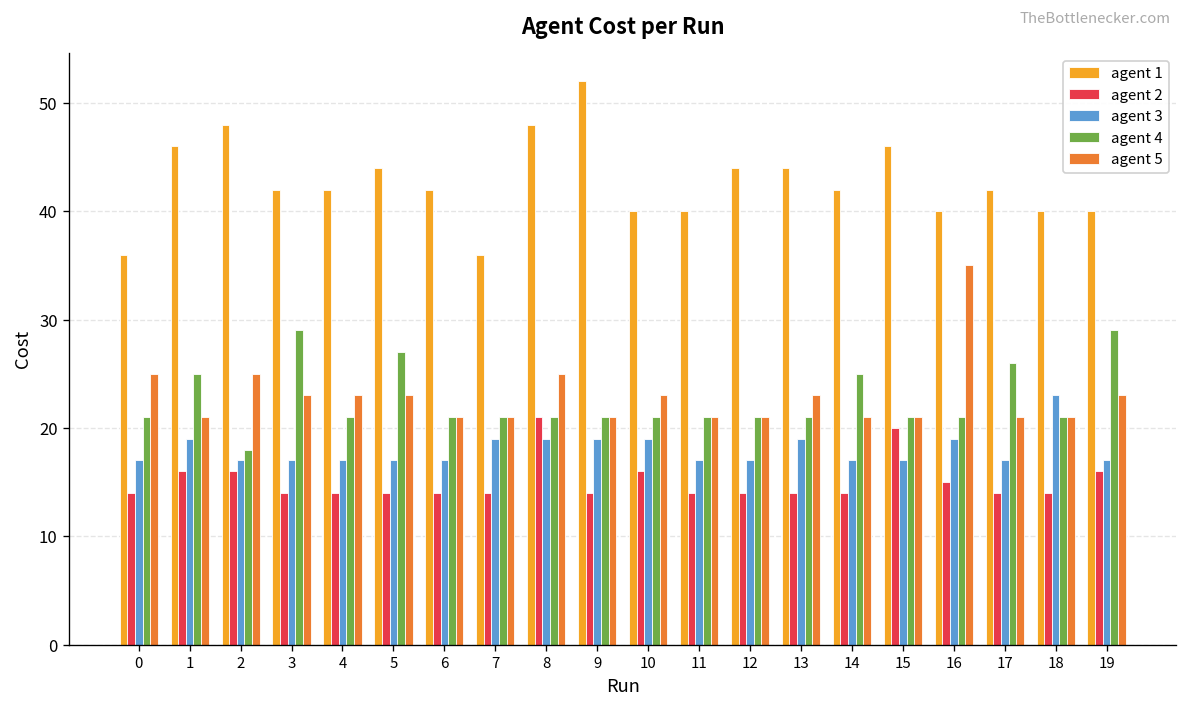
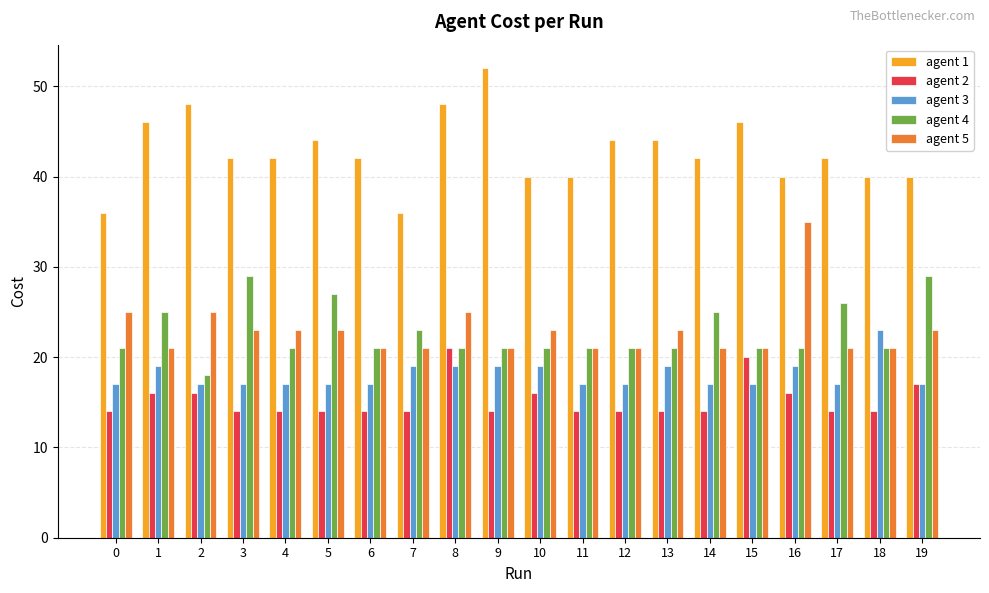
agent 4, 7: 21 -> 23
agent 2, 16: 15 -> 16
agent 2, 19: 16 -> 17
